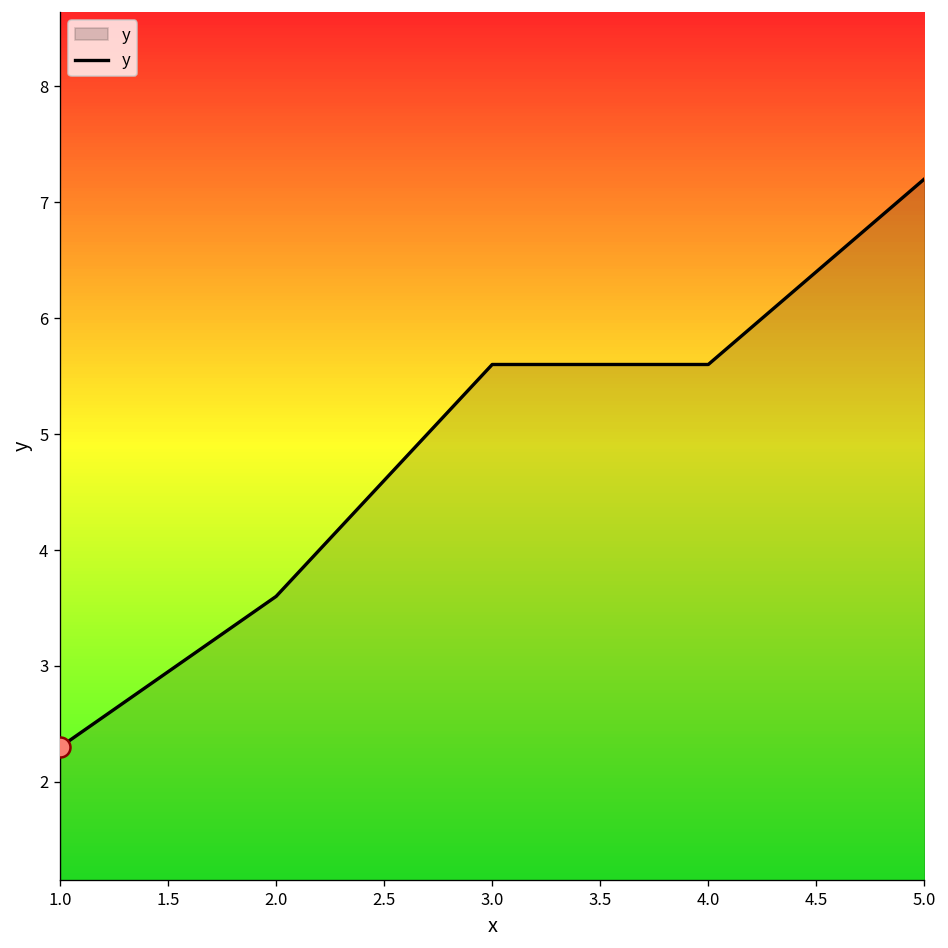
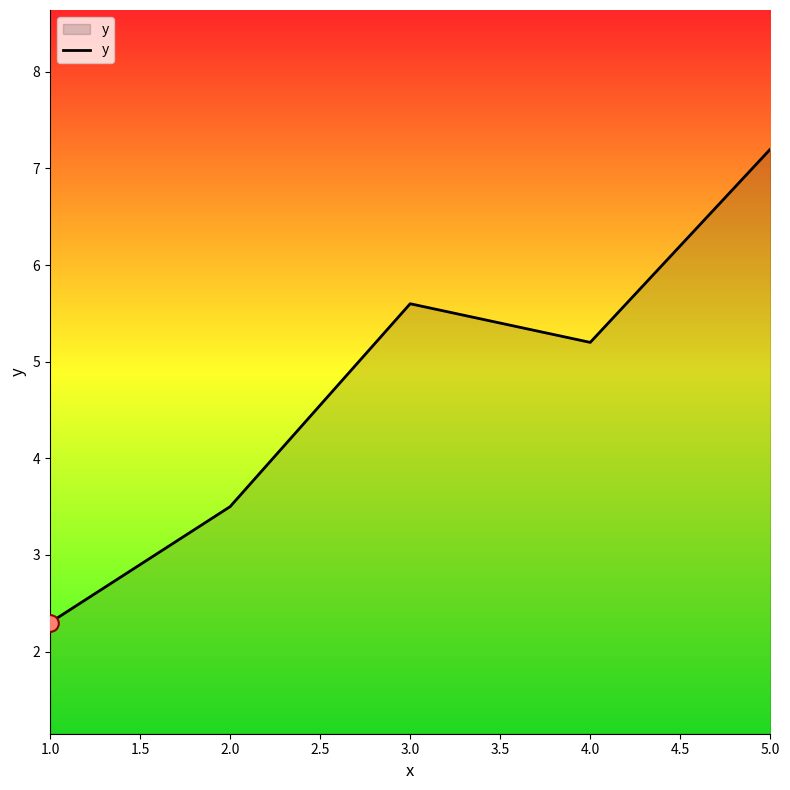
y, 2.0: 3.6 -> 3.5
y, 4.0: 5.6 -> 5.2
